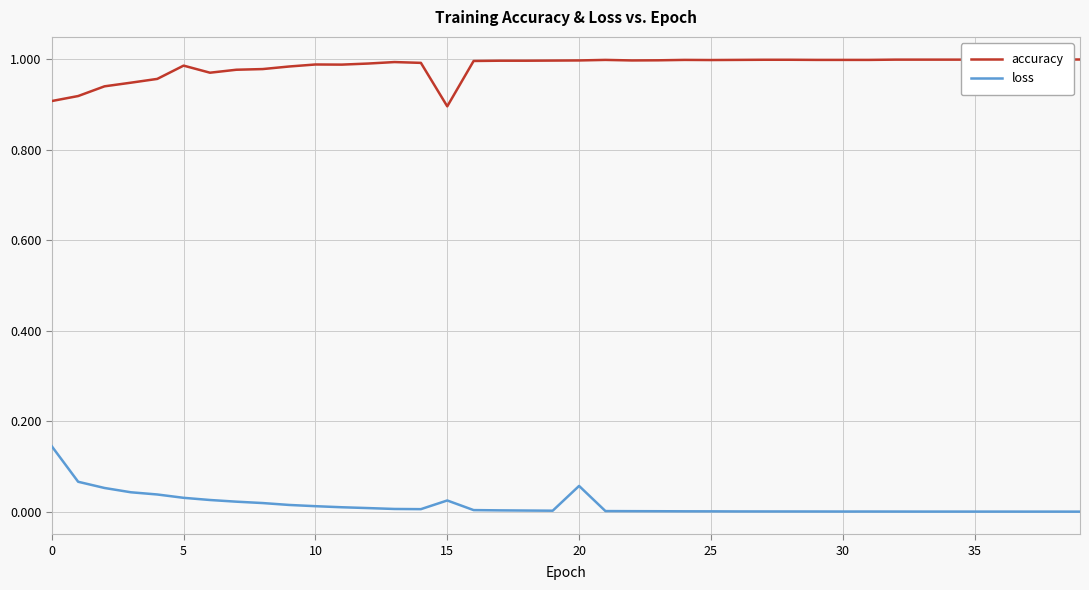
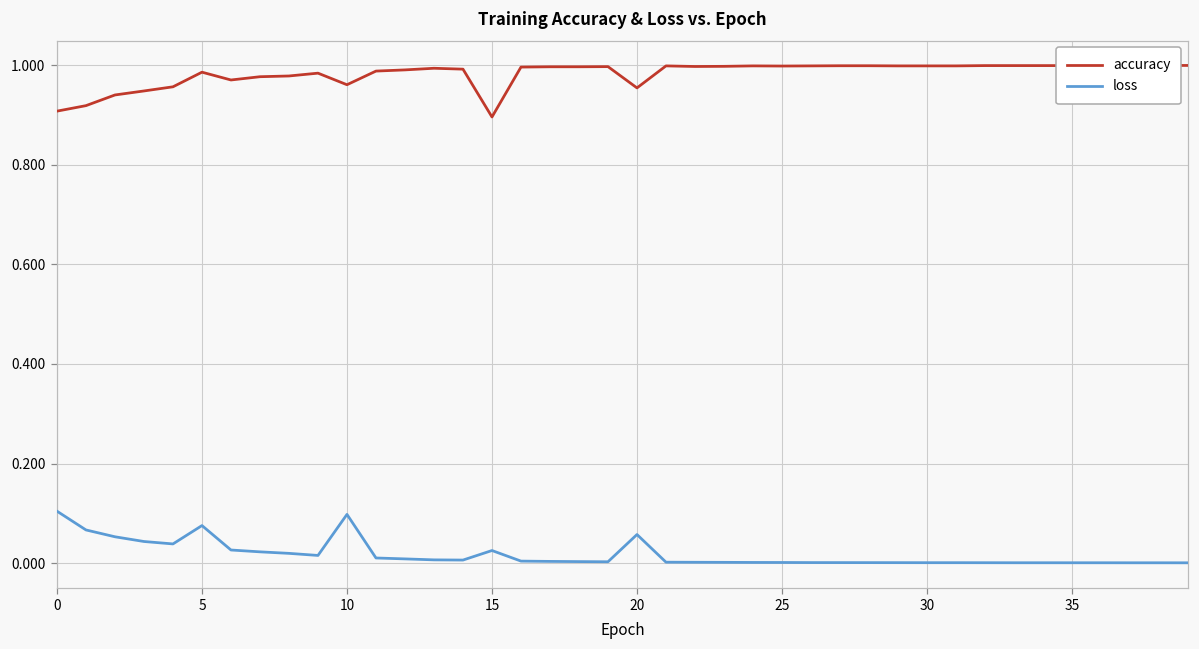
loss, 0: 0.14 -> 0.10
loss, 5: 0.03 -> 0.08
accuracy, 10: 0.99 -> 0.96
loss, 10: 0.01 -> 0.10
accuracy, 20: 1.00 -> 0.95
